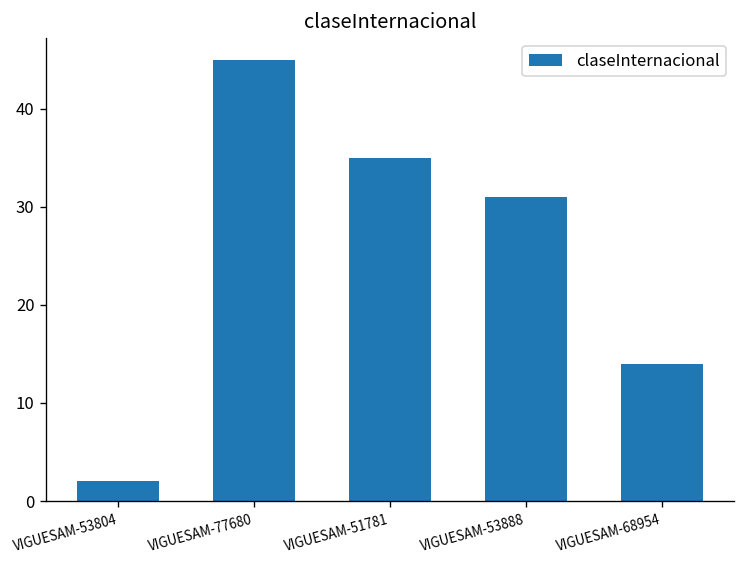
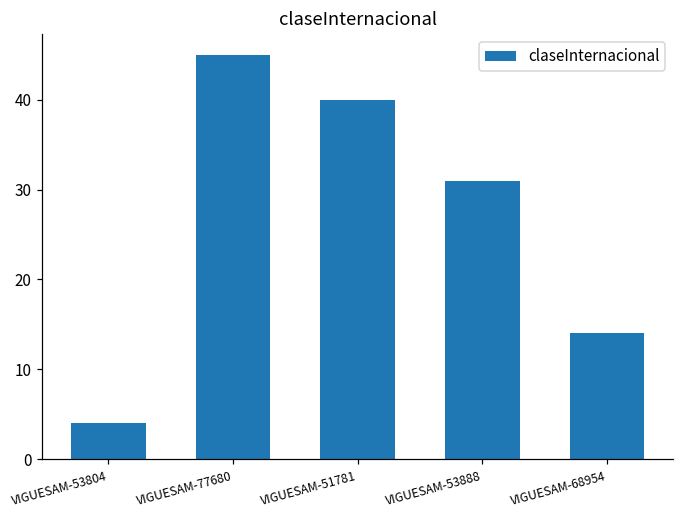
VIGUESAM-53804: 2 -> 4
VIGUESAM-51781: 35 -> 40
